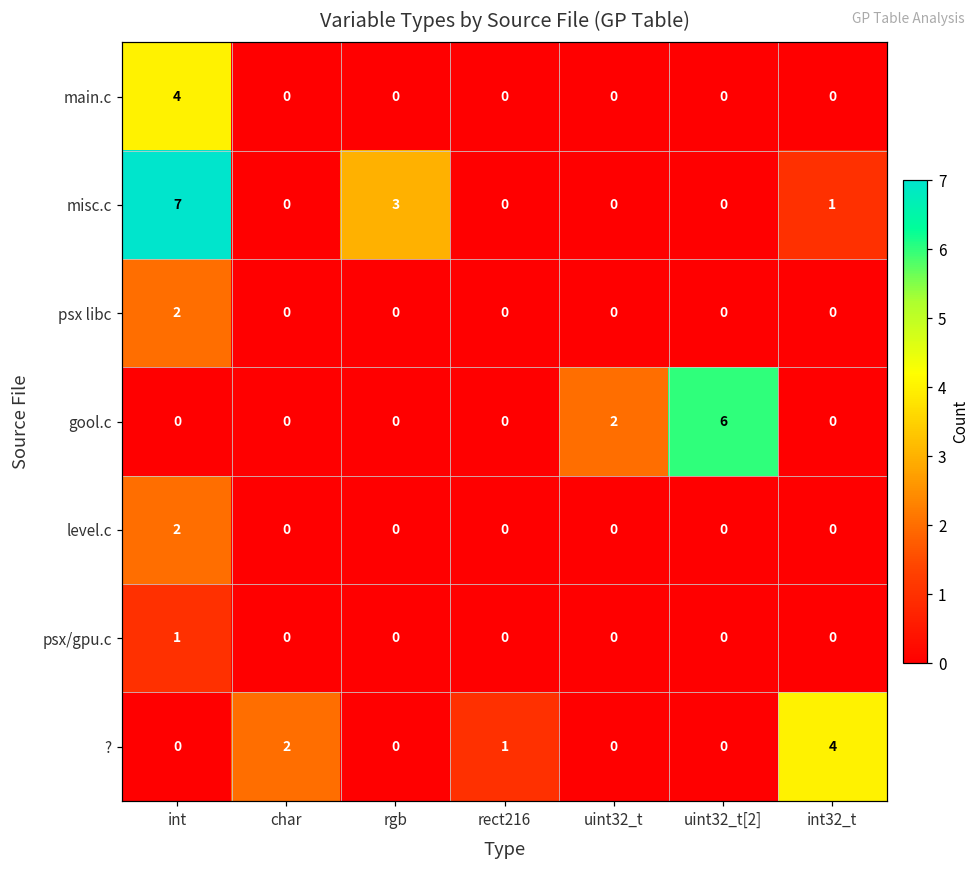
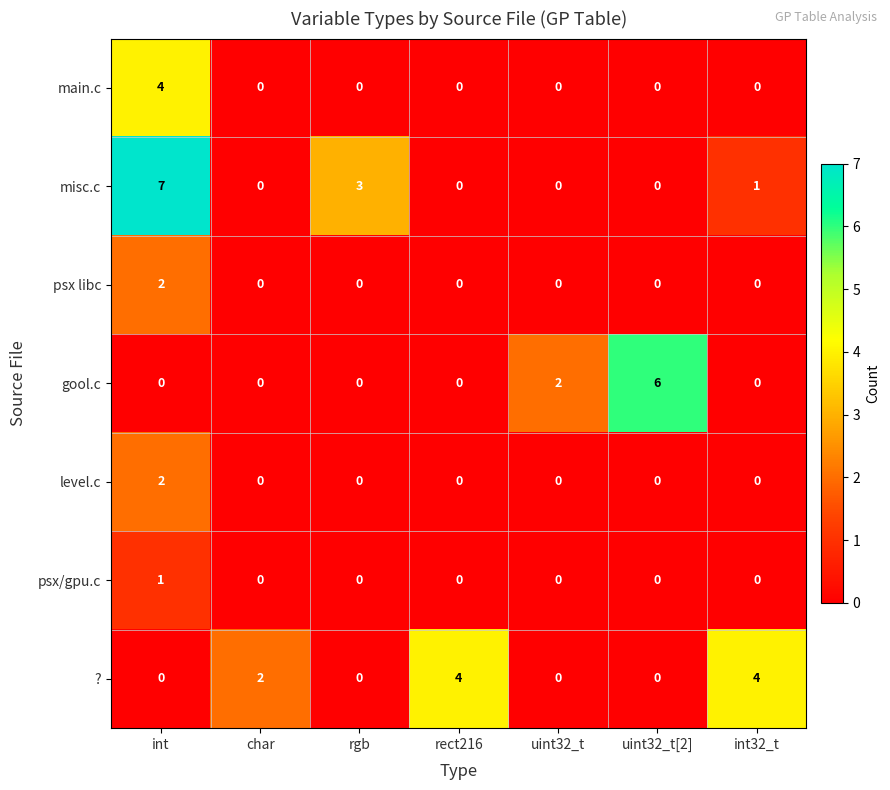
?, rect216: 1 -> 4
